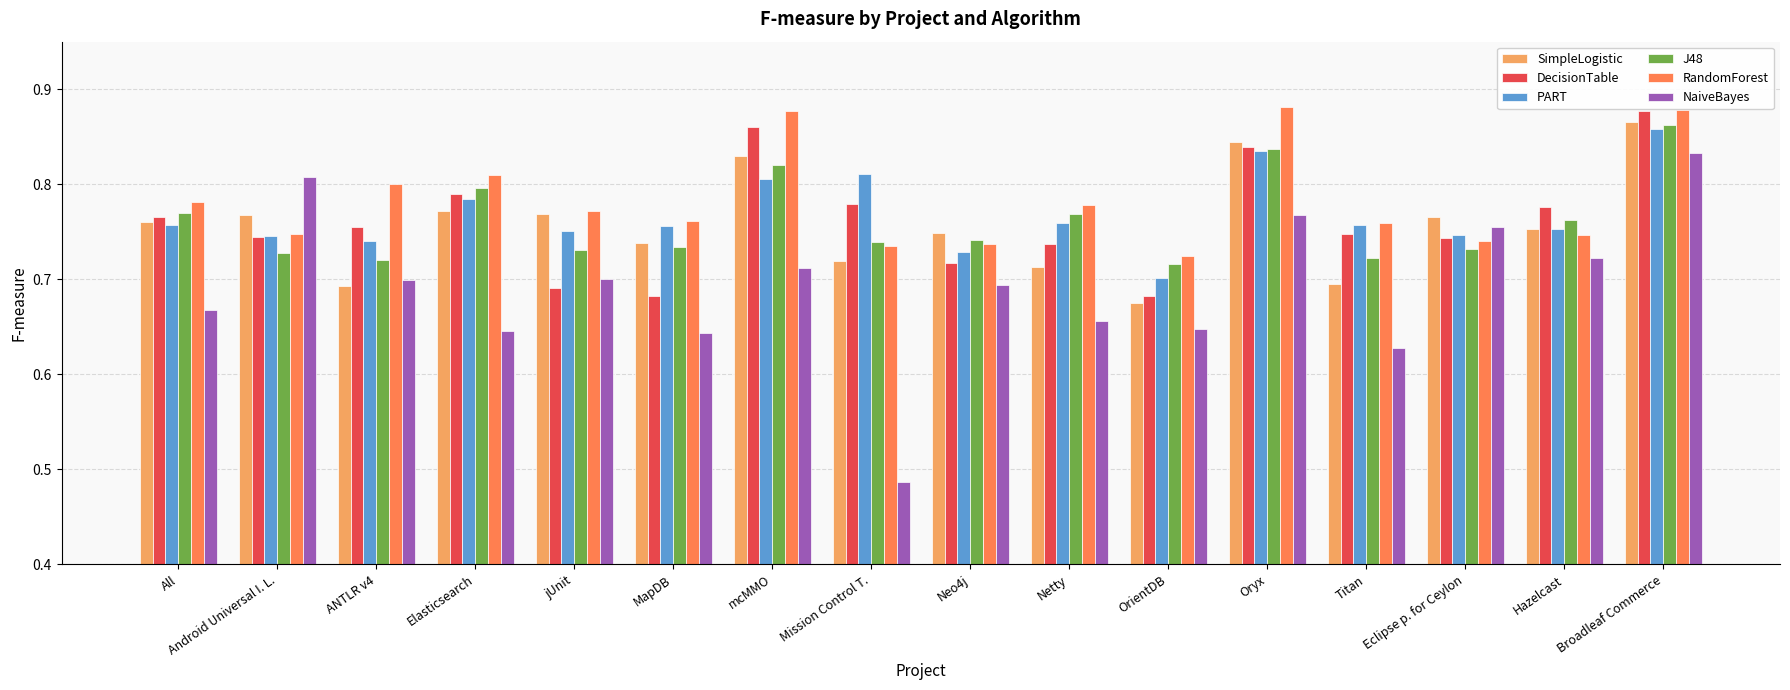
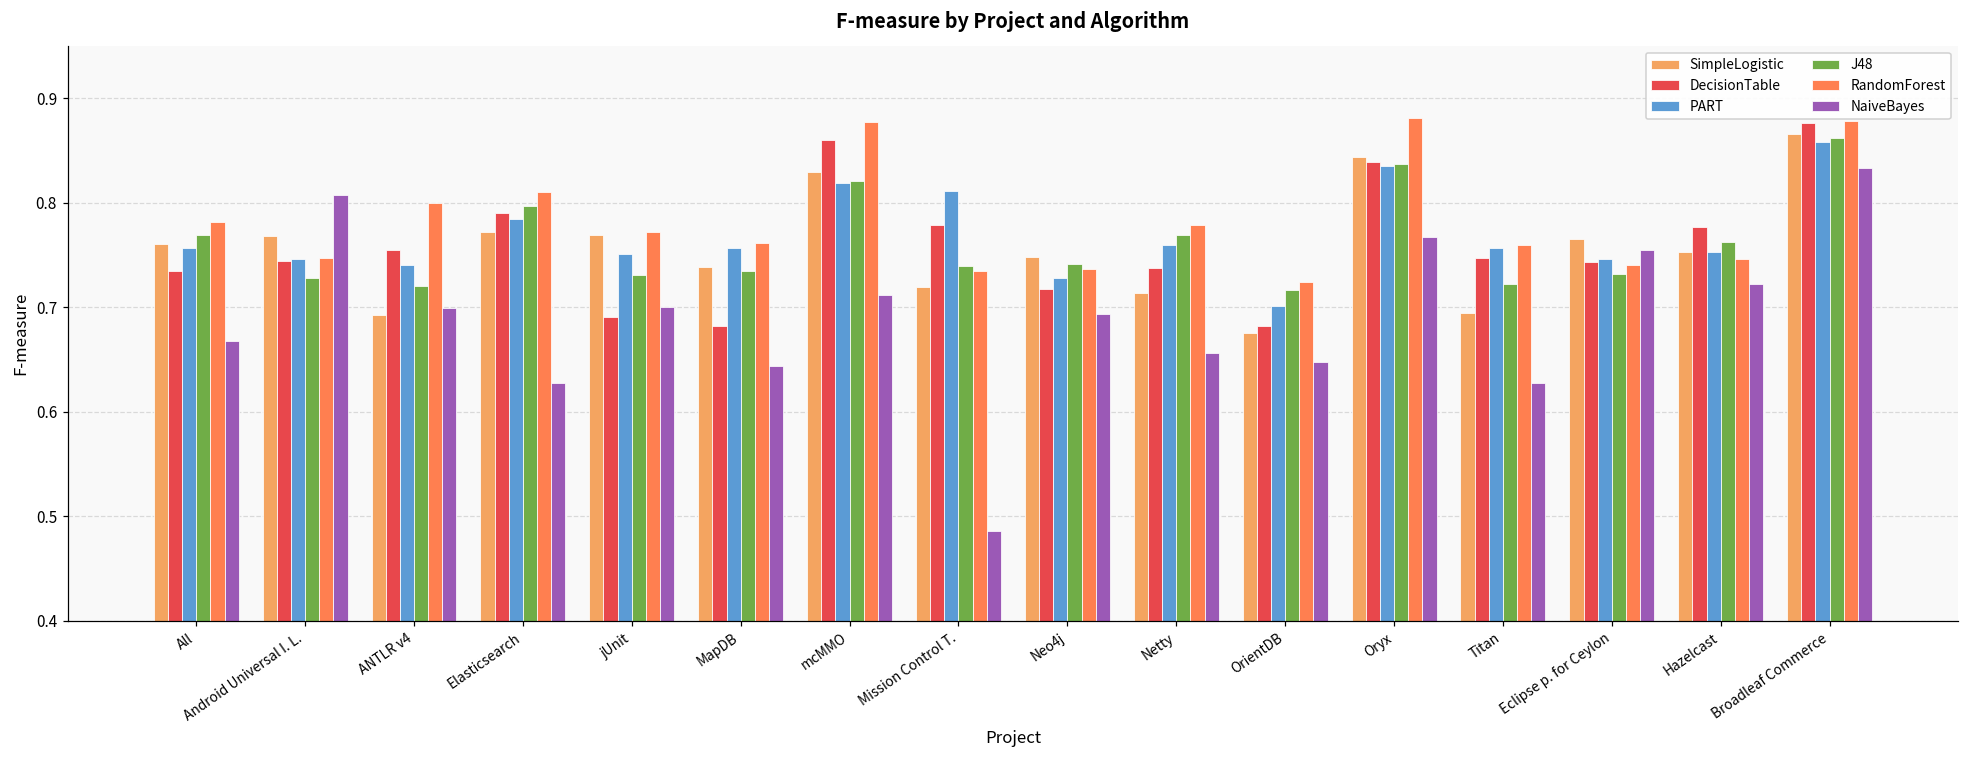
DecisionTable, All: 0.77 -> 0.73
NaiveBayes, Elasticsearch: 0.65 -> 0.63
PART, mcMMO: 0.81 -> 0.82
